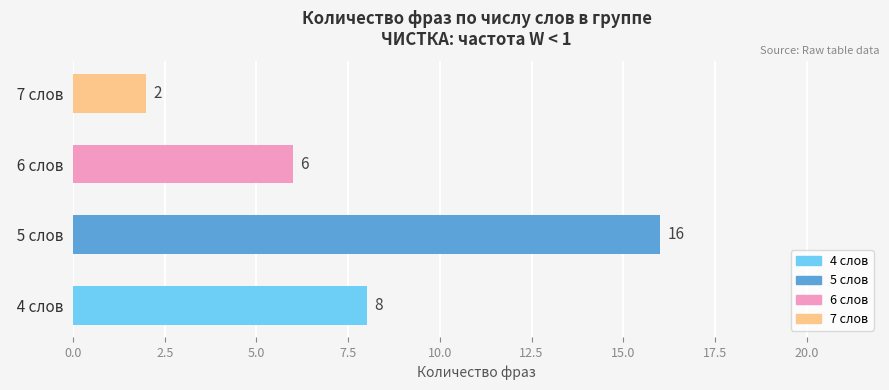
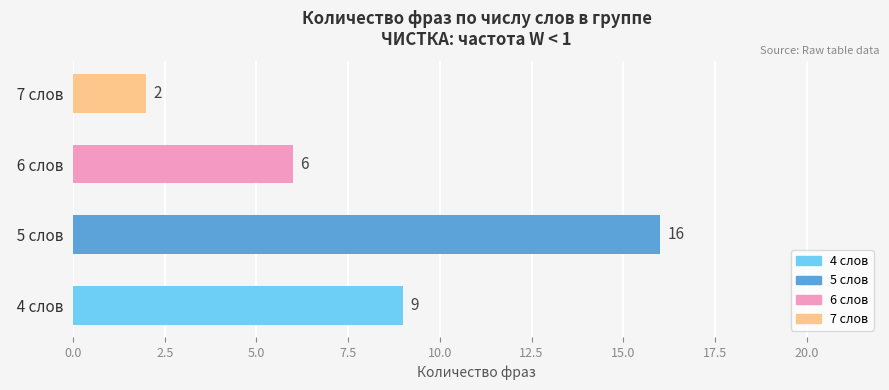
4 слов: 8 -> 9
